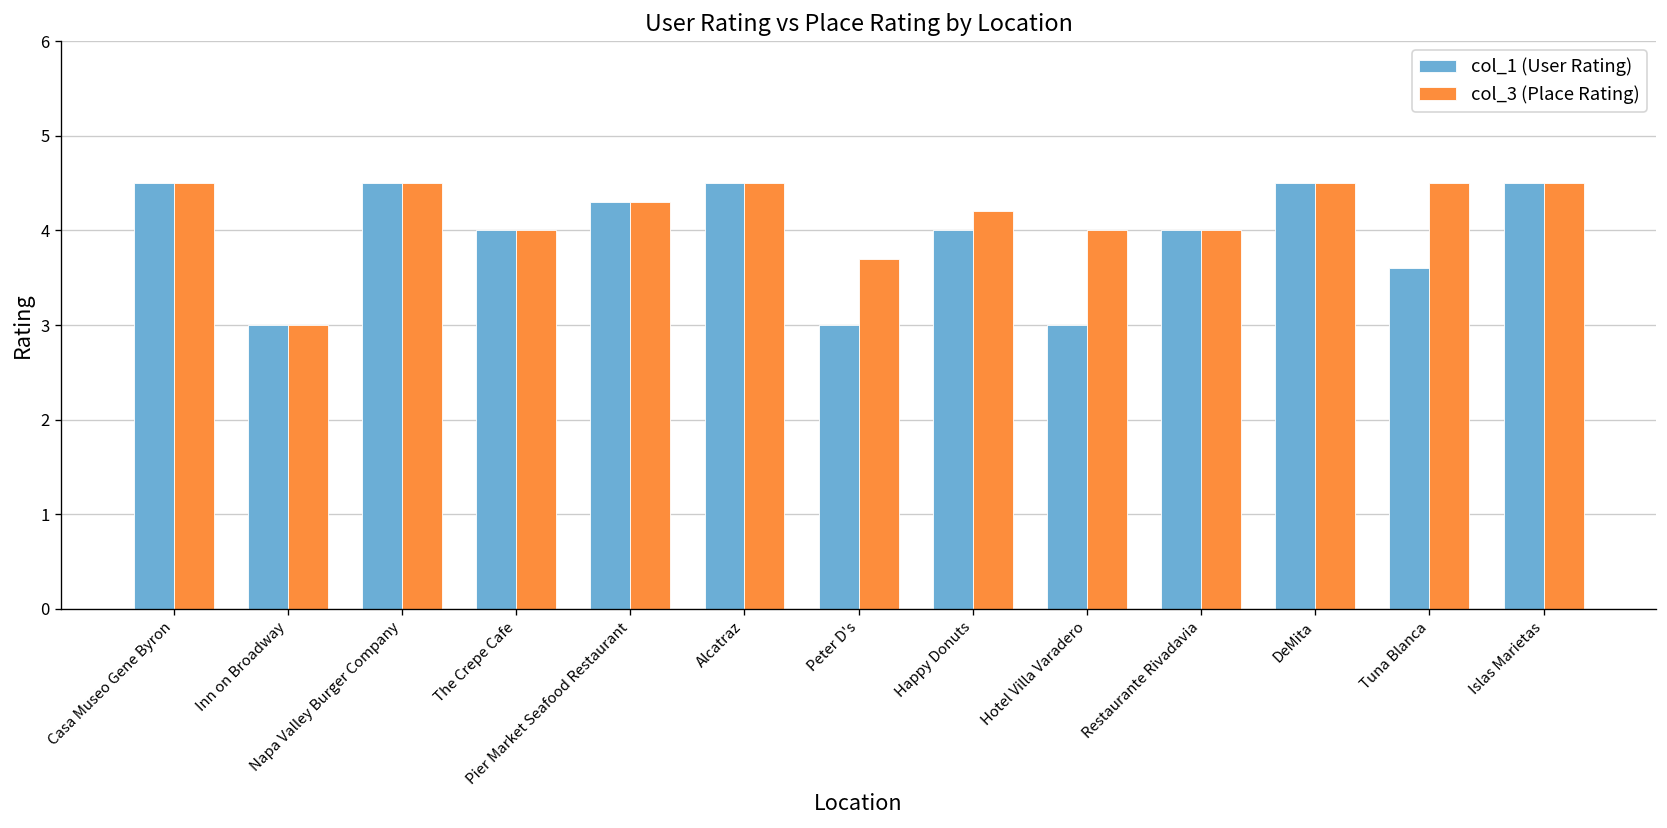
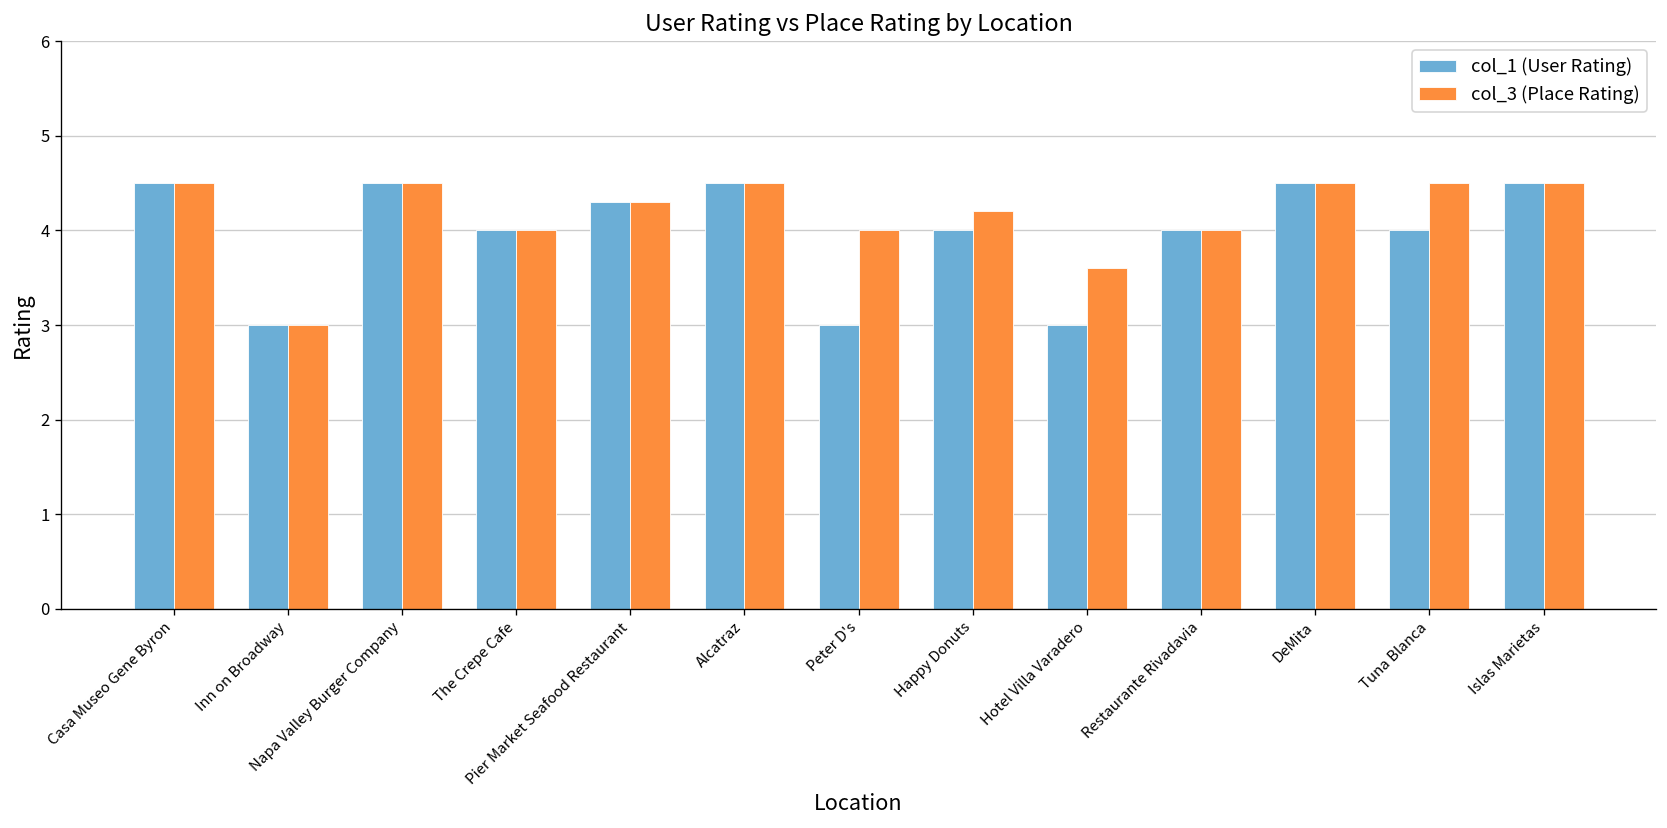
col_3 (Place Rating), Peter D's: 3.7 -> 4.0
col_3 (Place Rating), Hotel Villa Varadero: 4.0 -> 3.6
col_1 (User Rating), Tuna Blanca: 3.6 -> 4.0
